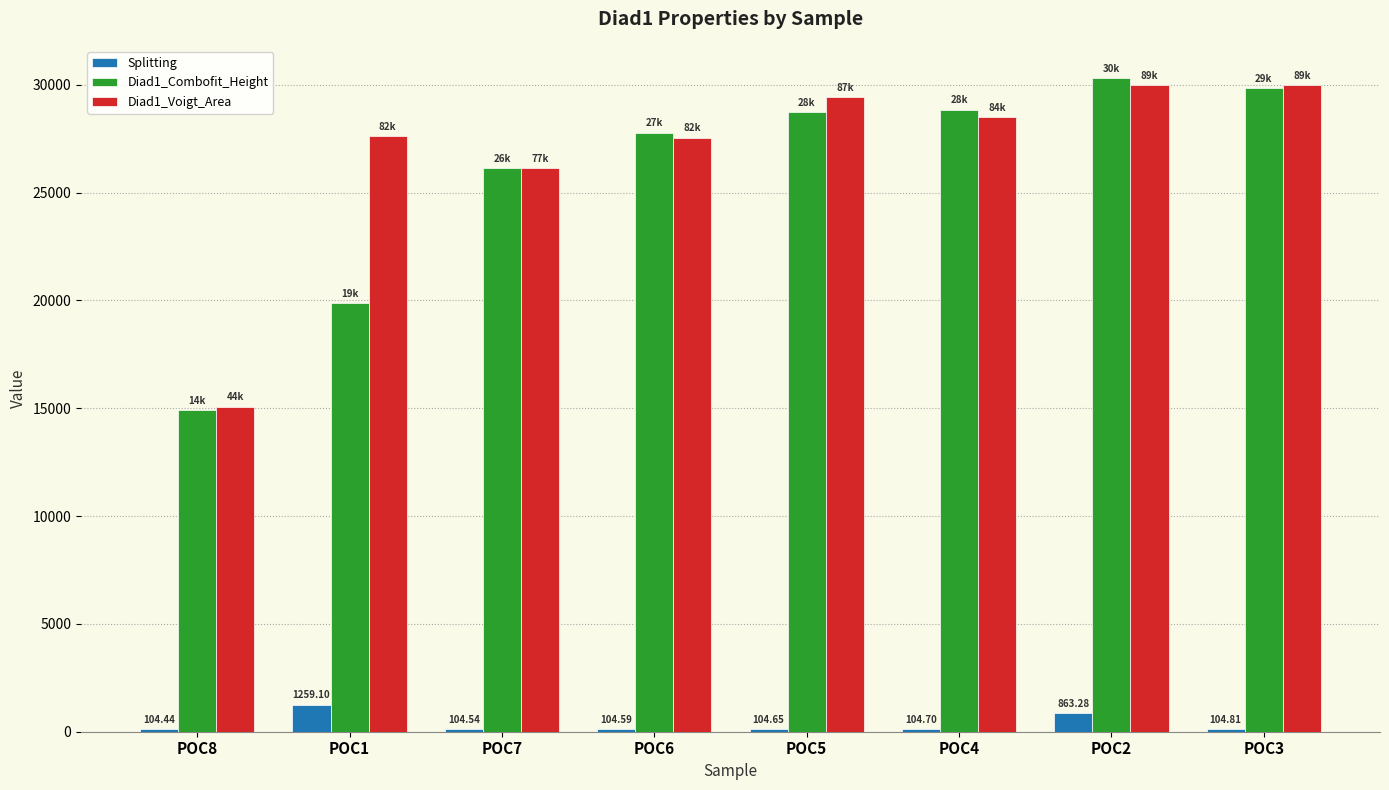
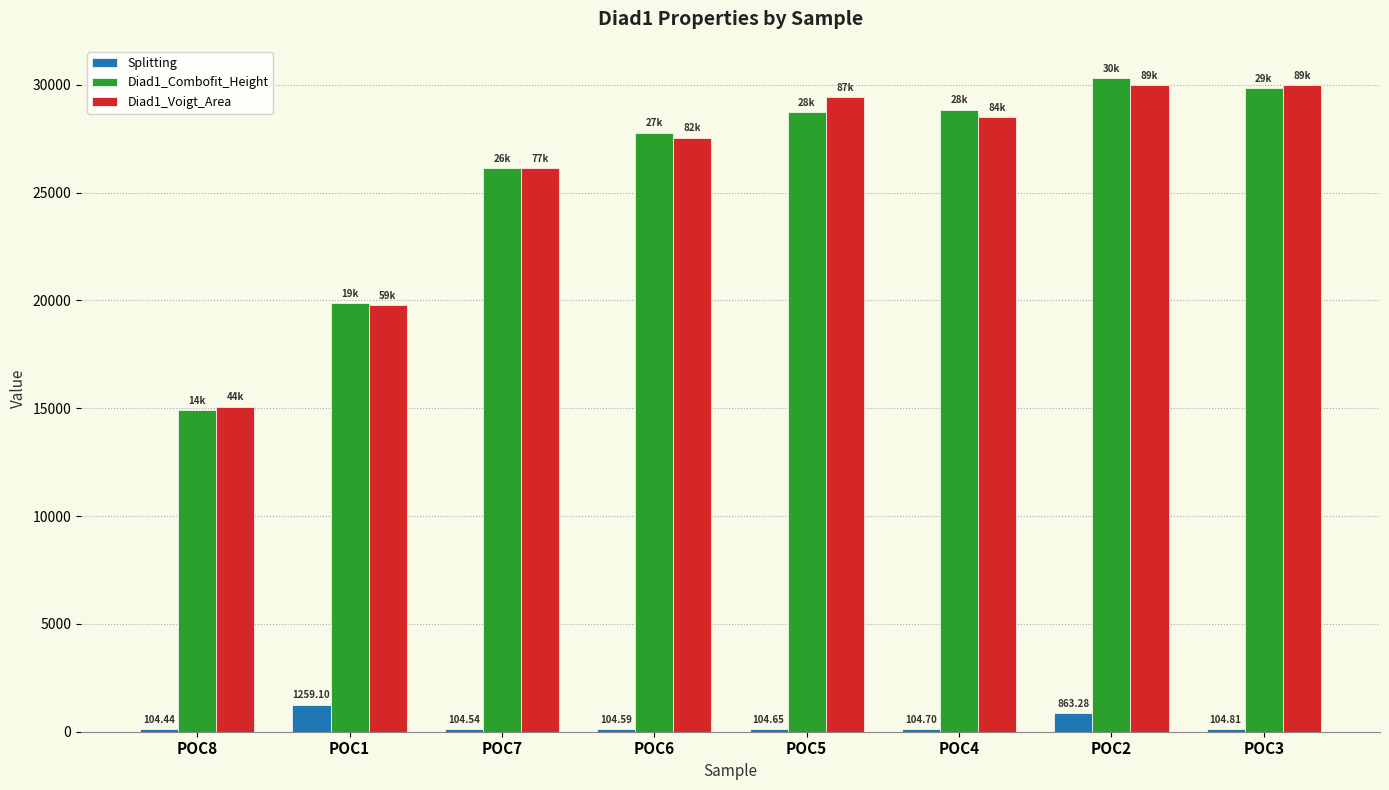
Diad1_Voigt_Area, POC1: 82k -> 59k
